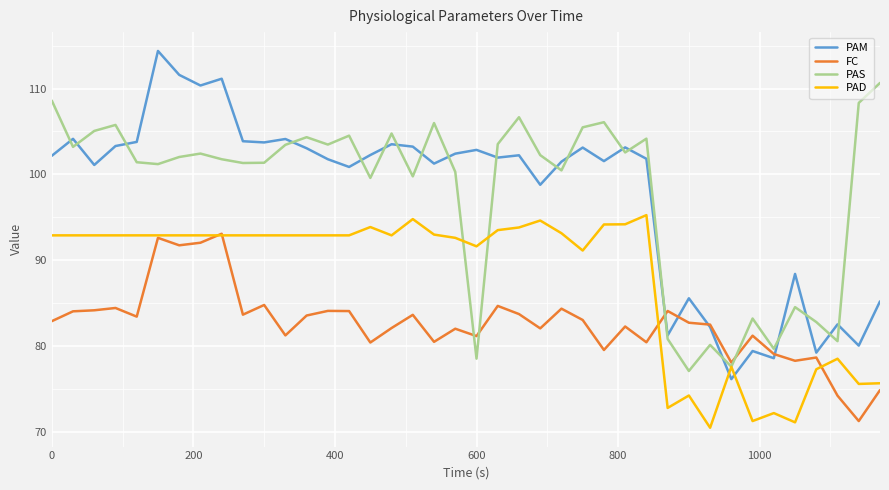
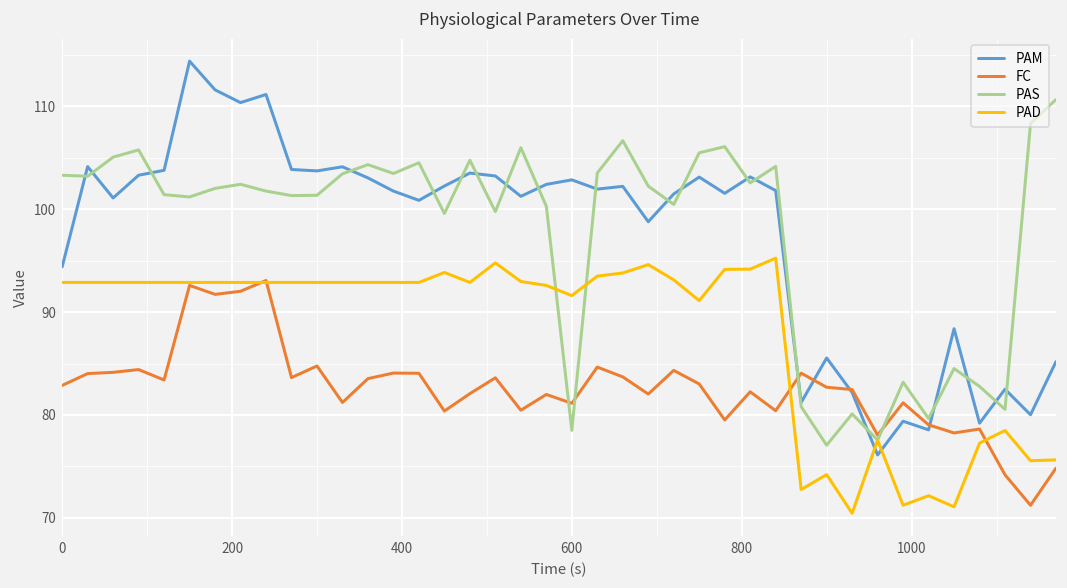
PAM, 0: 102 -> 94
PAS, 0: 109 -> 103
